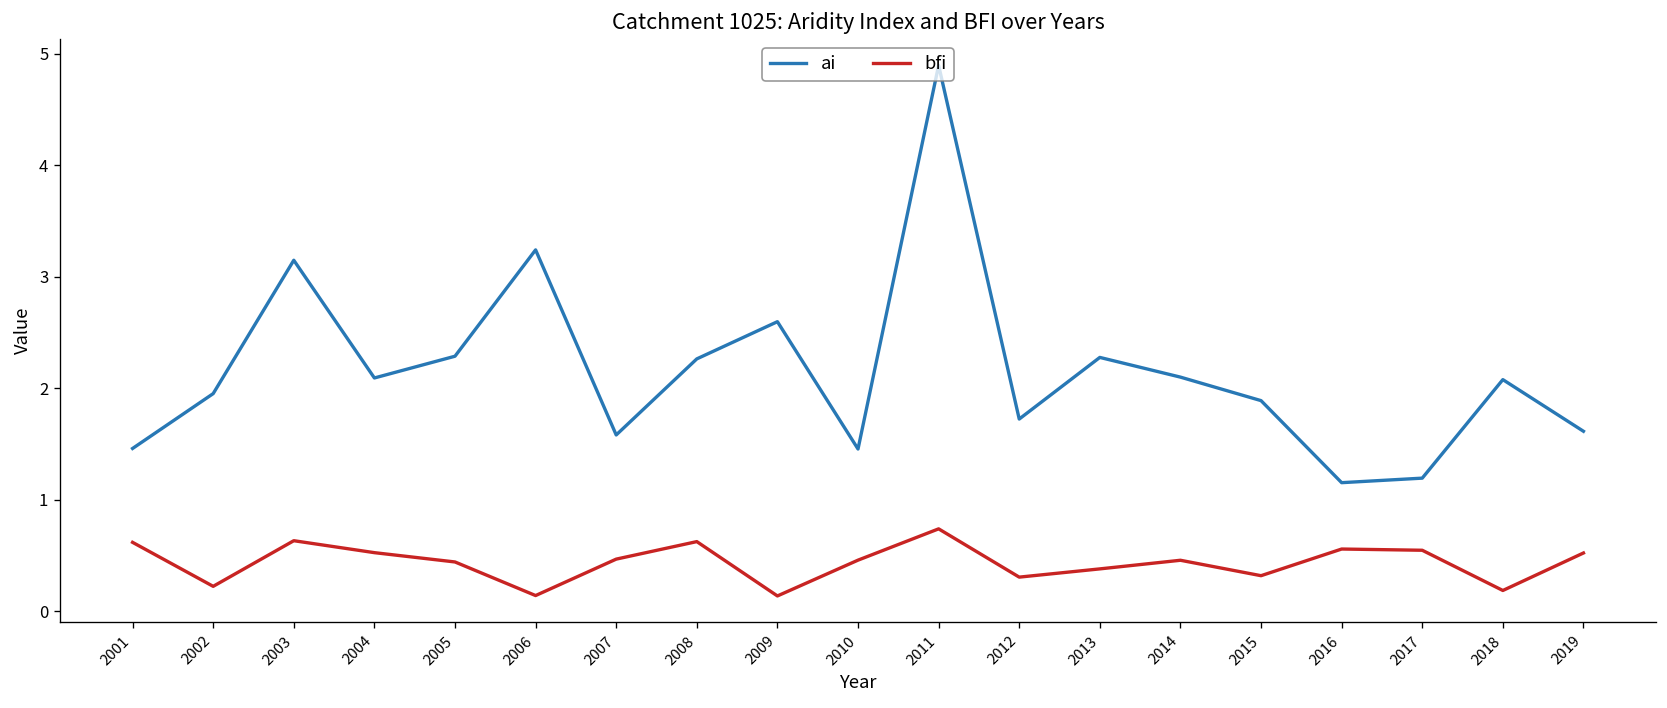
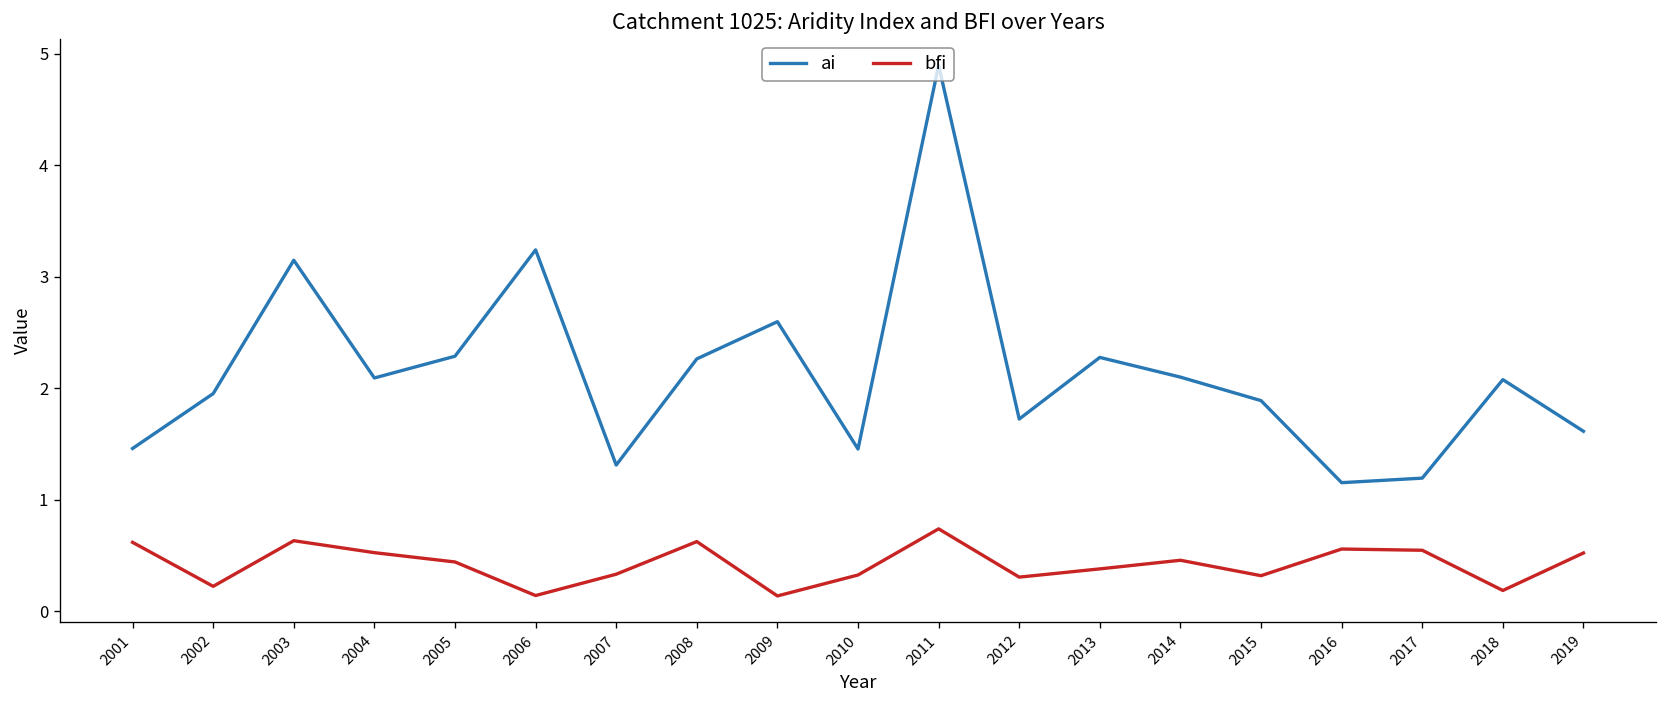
ai, 2007: 1.6 -> 1.3
bfi, 2007: 0.5 -> 0.3
bfi, 2010: 0.5 -> 0.3
